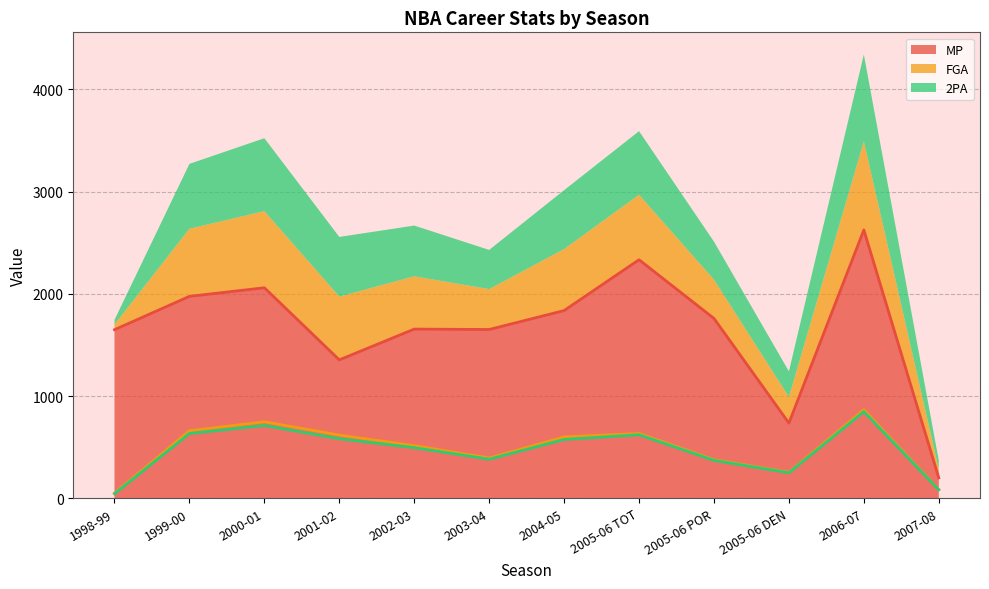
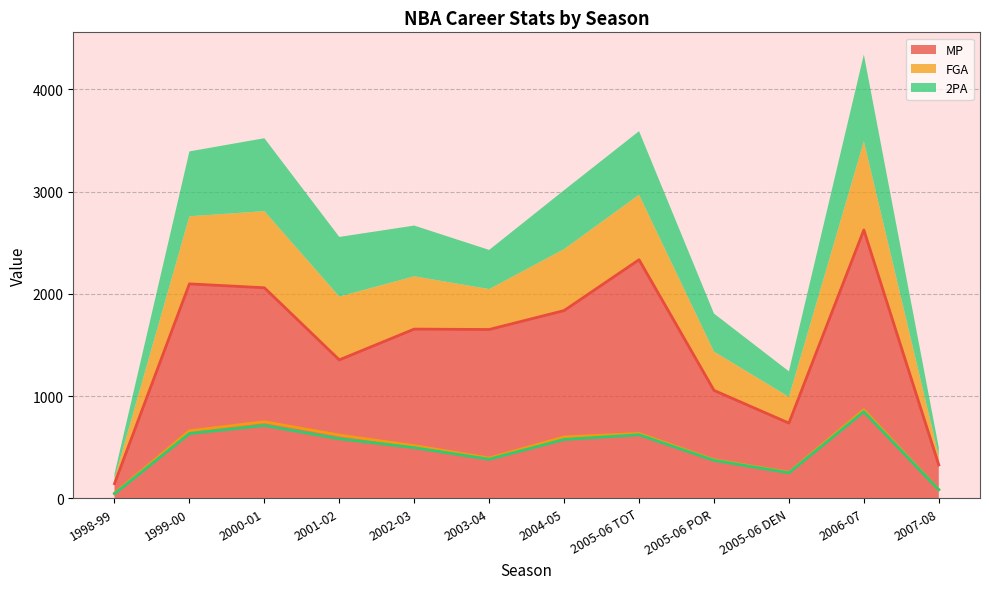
MP, 1998-99: 1650 -> 140
MP, 1999-00: 1980 -> 2100
MP, 2005-06 POR: 1760 -> 1060
MP, 2007-08: 200 -> 330
